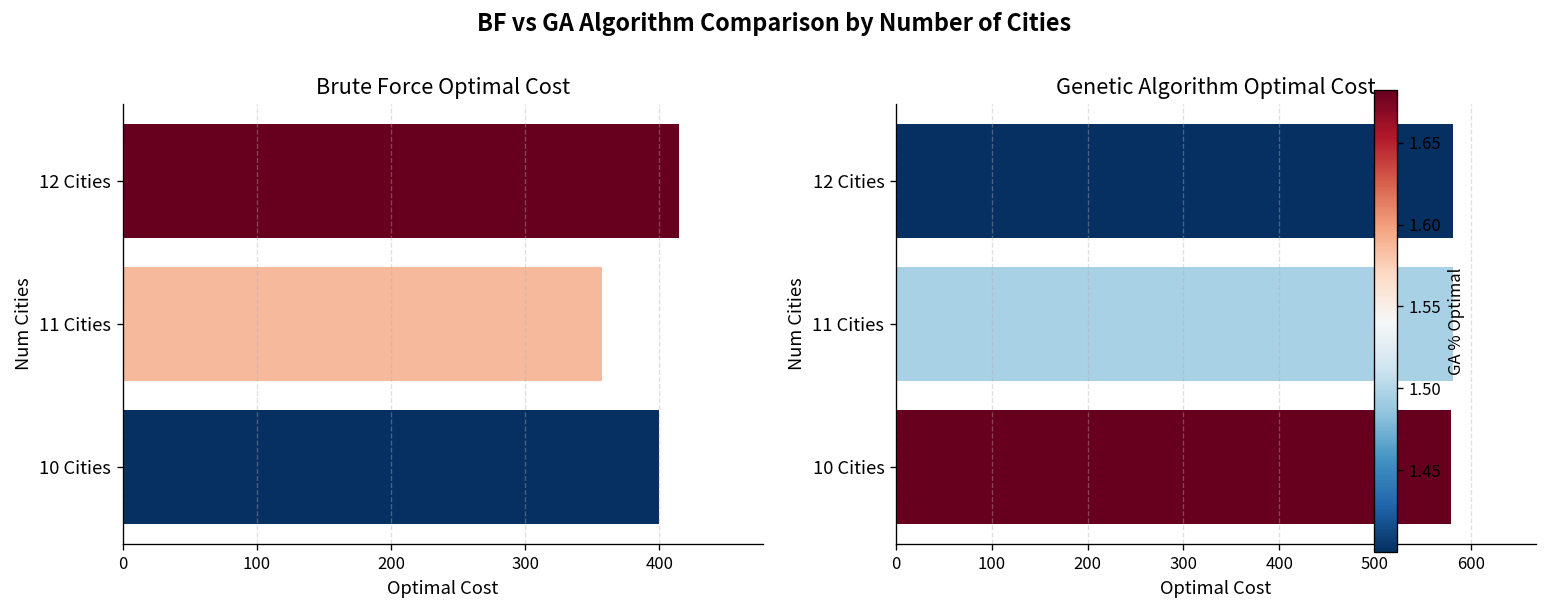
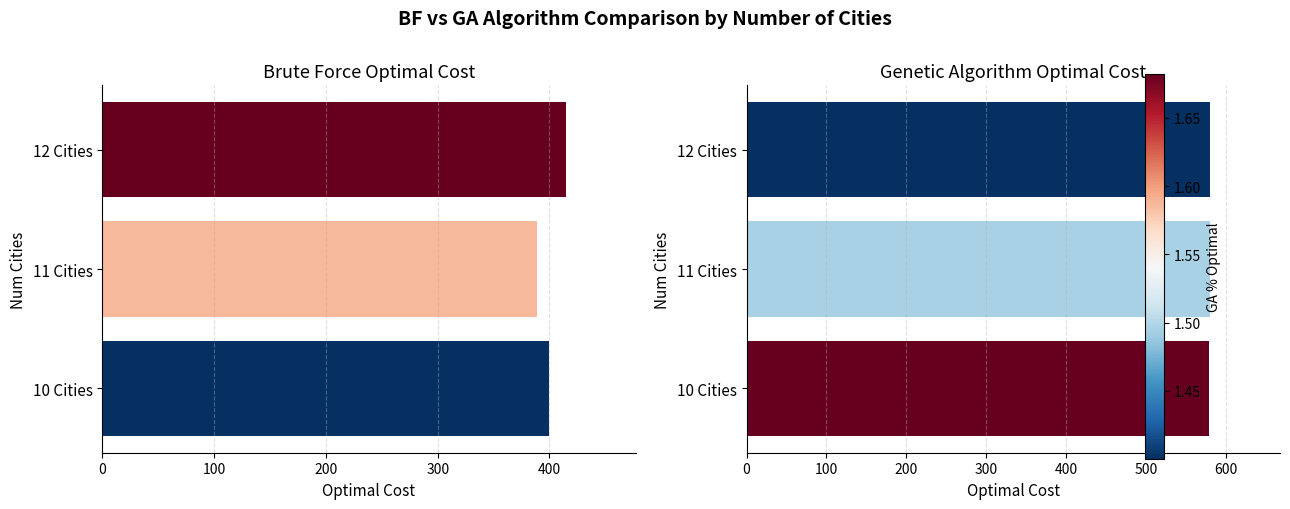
Brute Force Optimal Cost, 11 Cities: 357 -> 389
